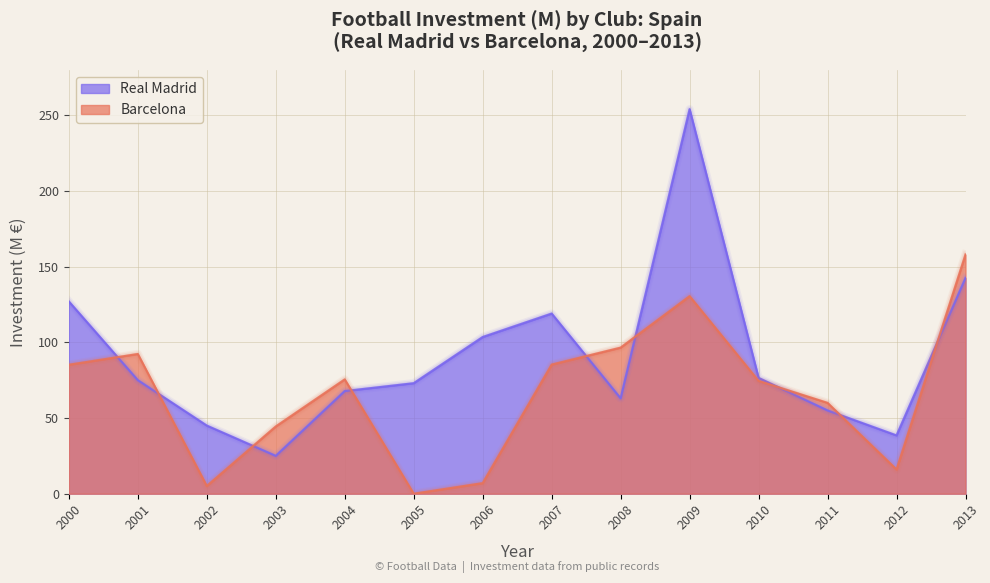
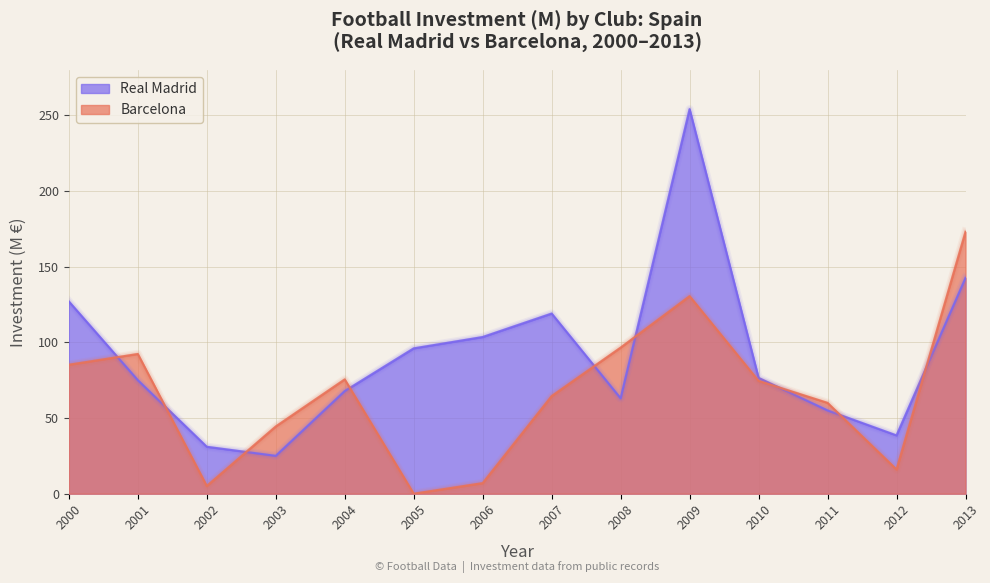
Real Madrid, 2002: 45 -> 31
Real Madrid, 2005: 73 -> 96
Barcelona, 2007: 85 -> 65
Barcelona, 2013: 158 -> 173
